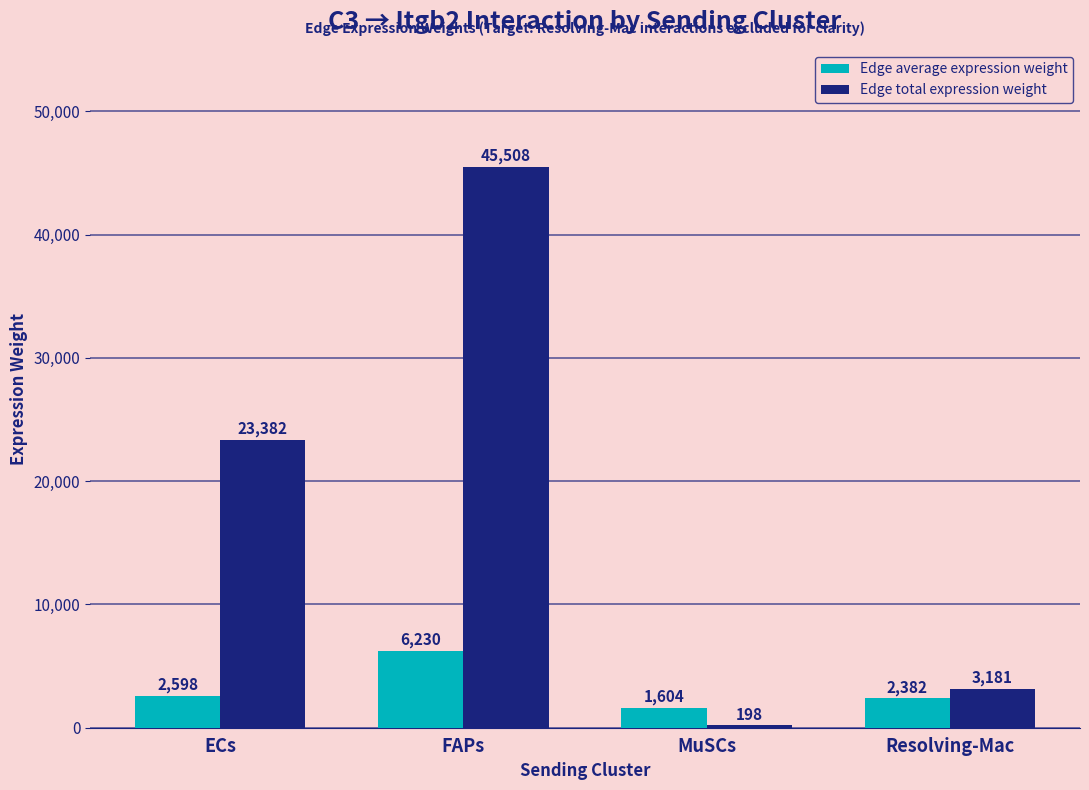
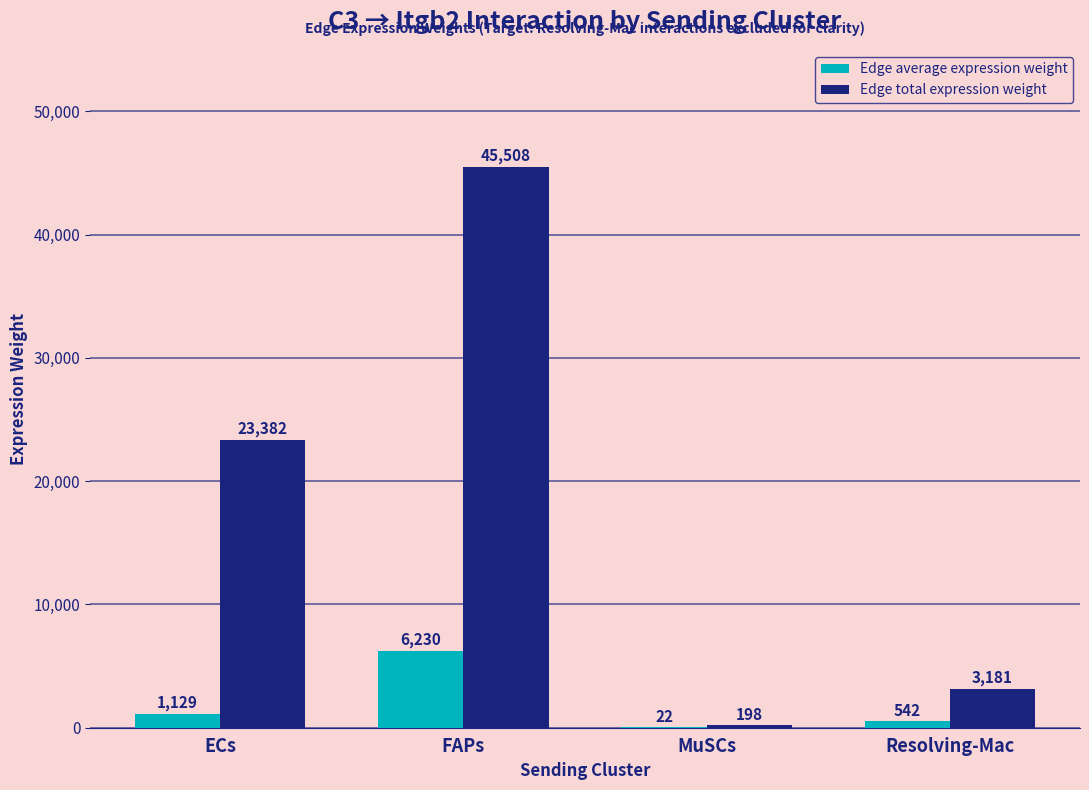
Edge average expression weight, ECs: 2,598 -> 1,129
Edge average expression weight, MuSCs: 1,604 -> 22
Edge average expression weight, Resolving-Mac: 2,382 -> 542
